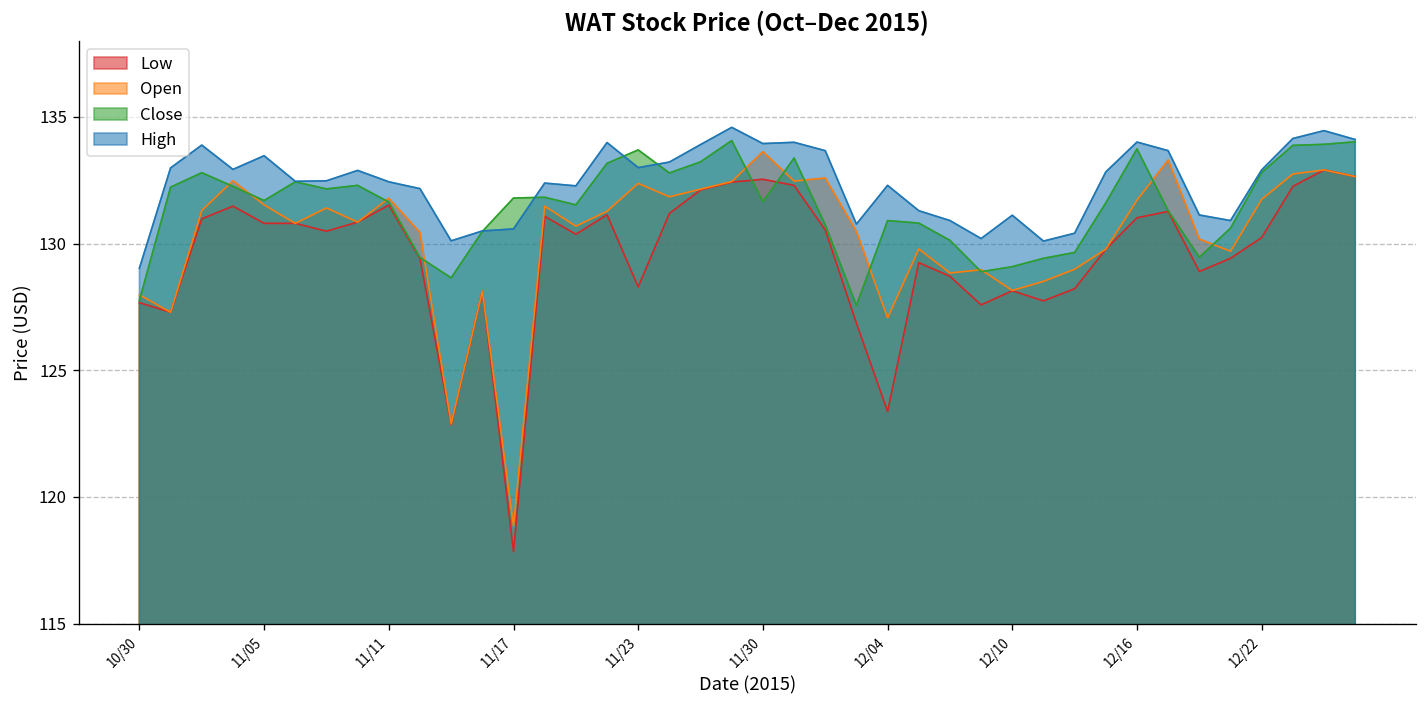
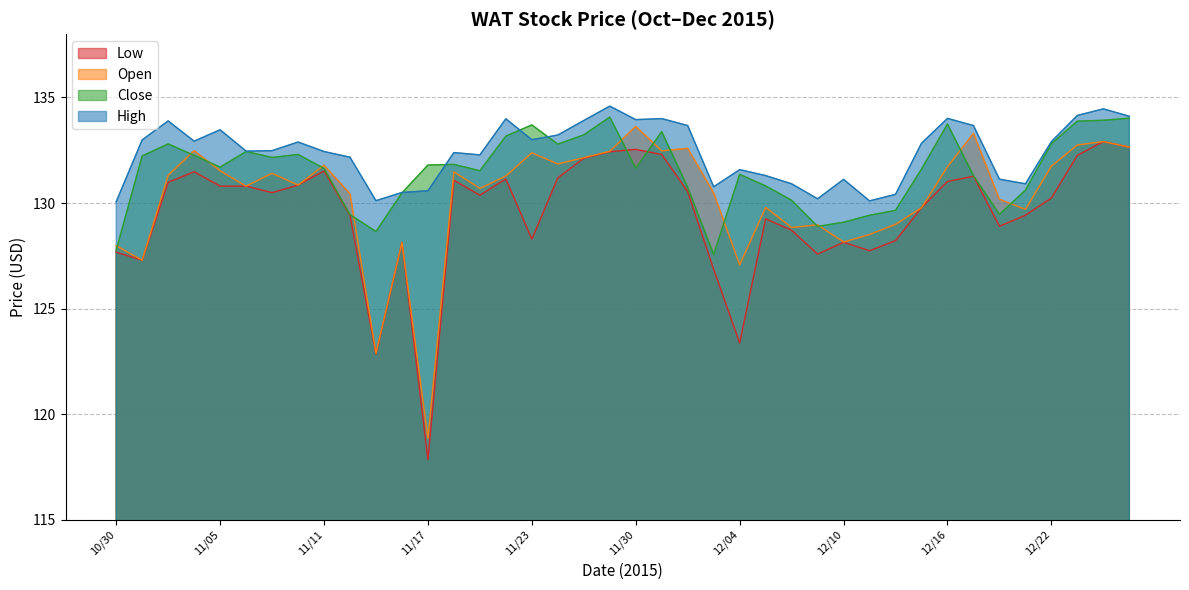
High, 10/30: 129.0 -> 130.1
Close, 12/04: 130.9 -> 131.4
High, 12/04: 132.3 -> 131.6
